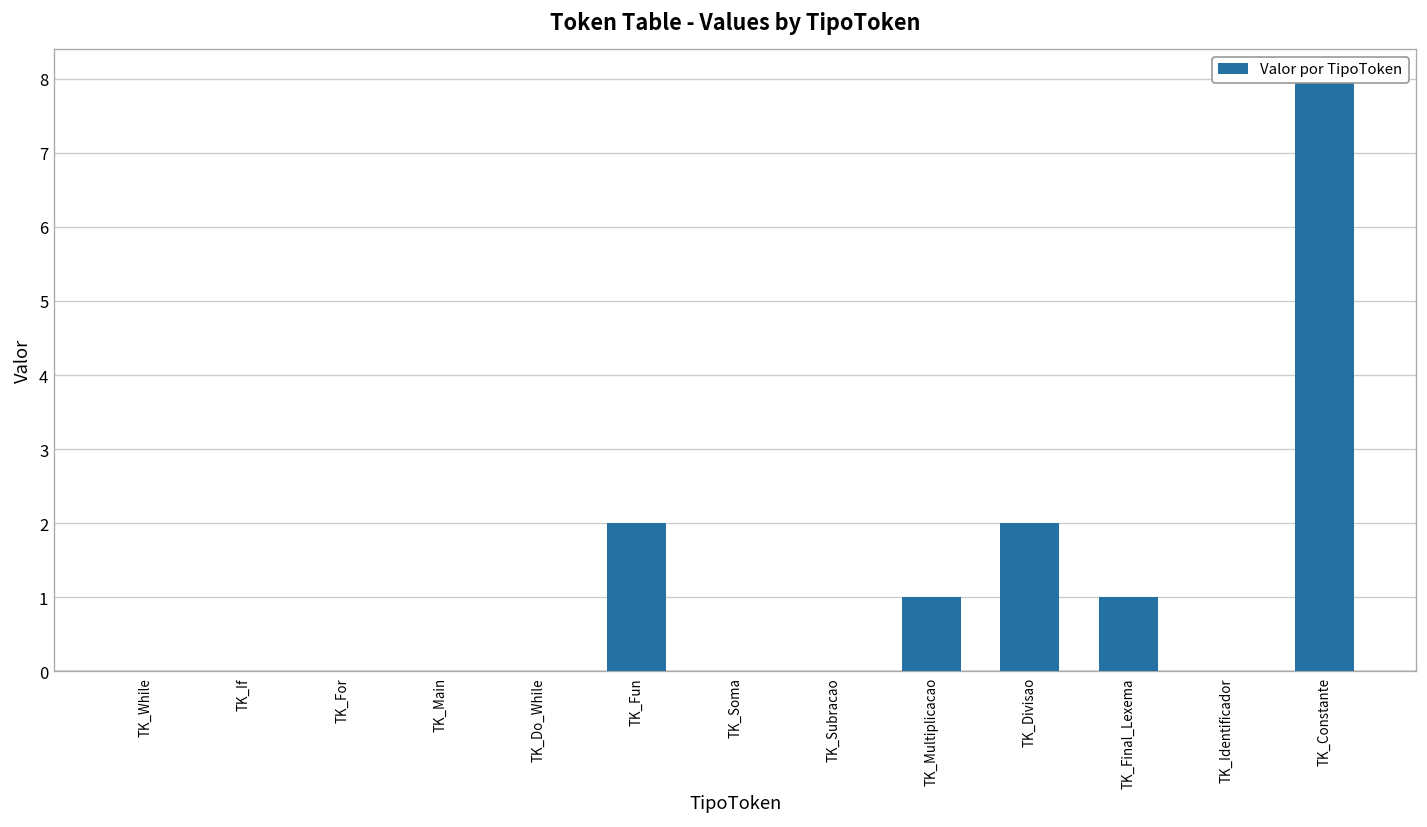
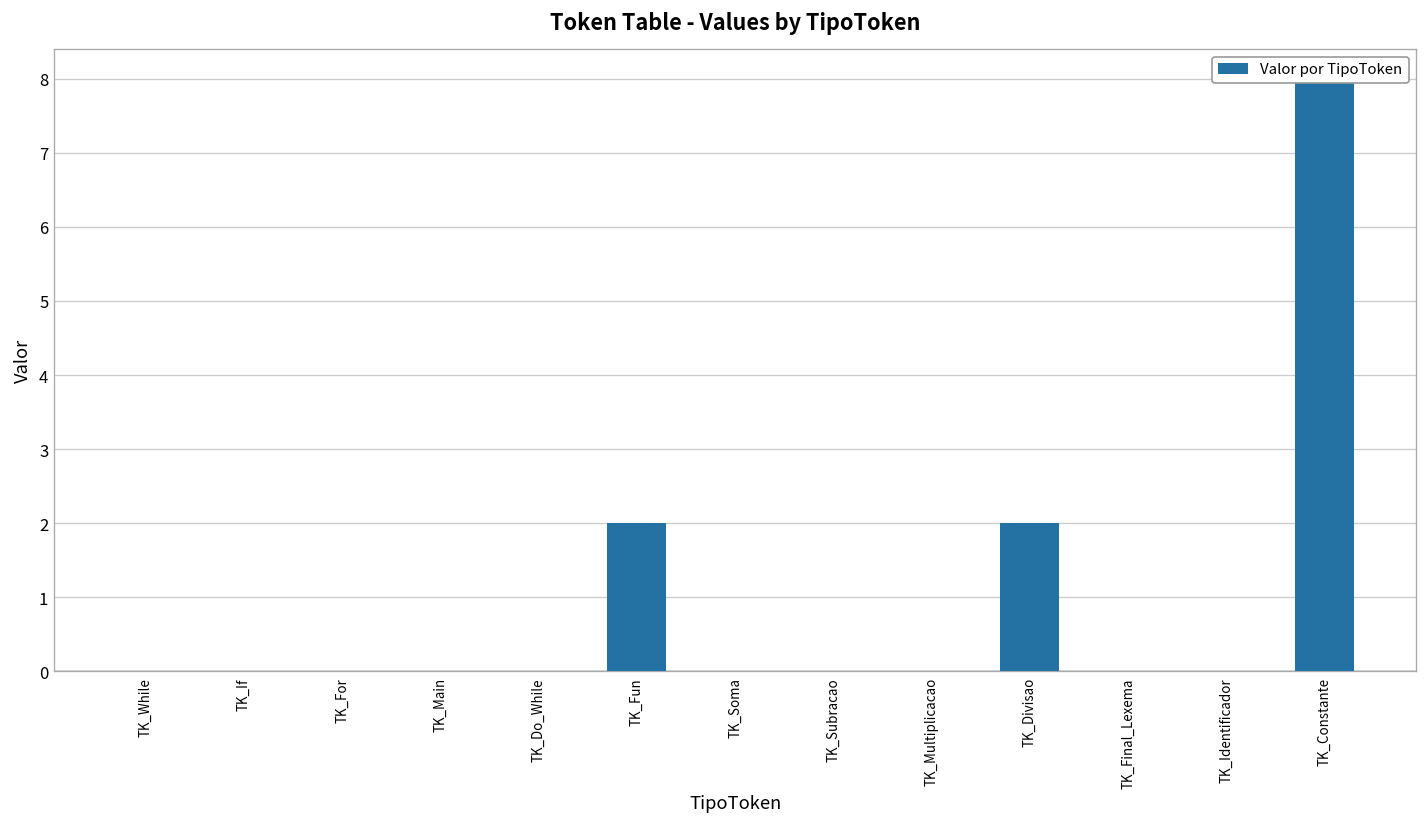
TK_Multiplicacao: 1 -> 0
TK_Final_Lexema: 1 -> 0
